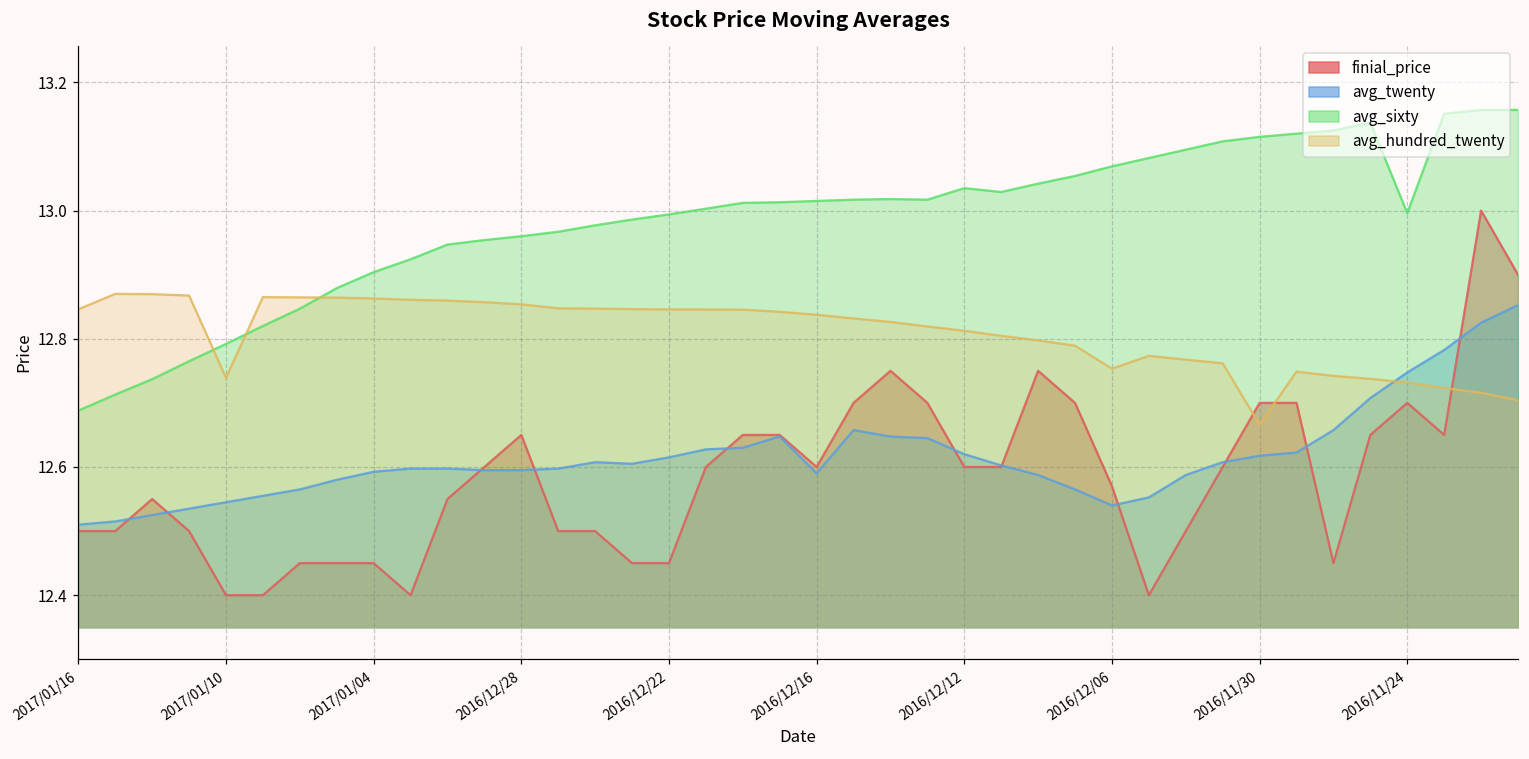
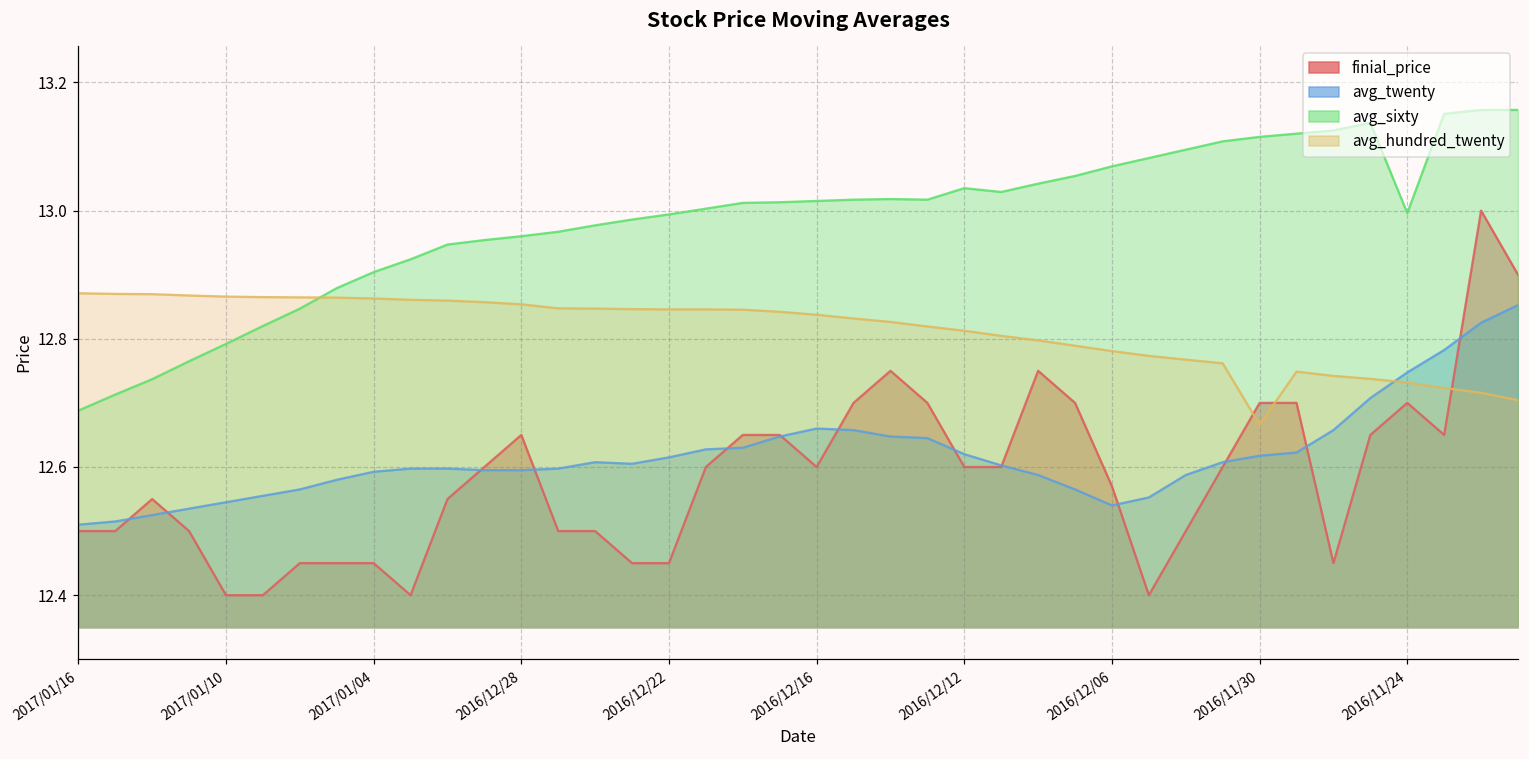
avg_hundred_twenty, 2017/01/16: 12.85 -> 12.87
avg_hundred_twenty, 2017/01/10: 12.74 -> 12.87
avg_twenty, 2016/12/16: 12.59 -> 12.66
avg_hundred_twenty, 2016/12/06: 12.75 -> 12.78
